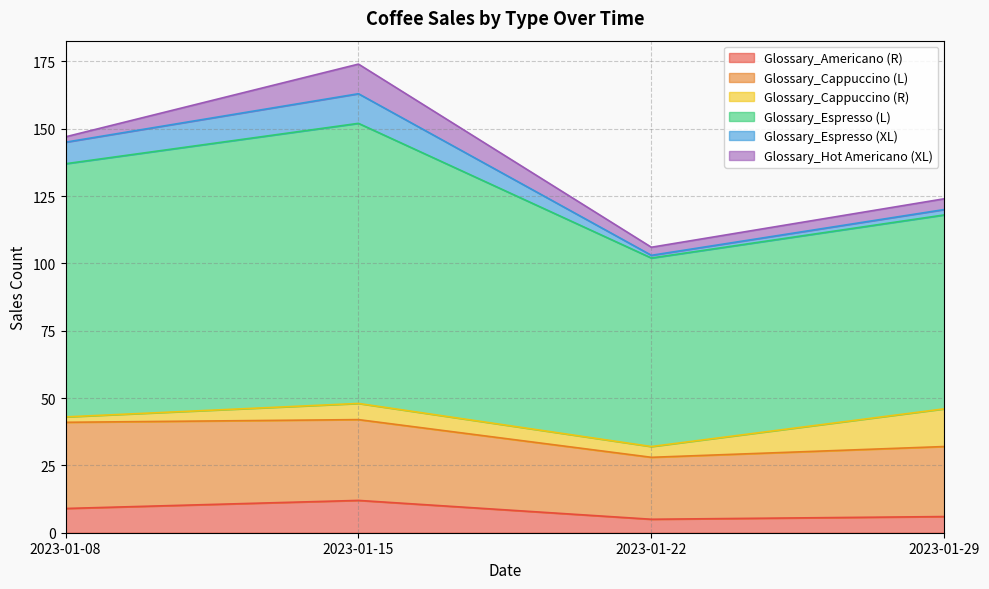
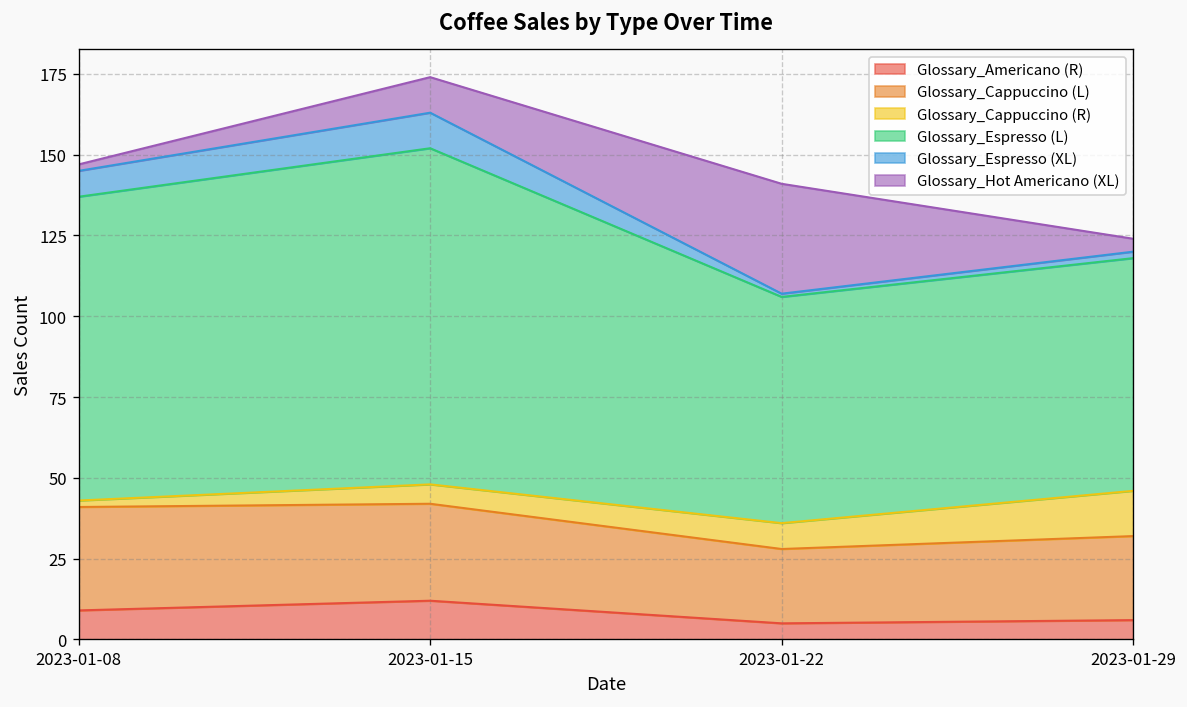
Glossary_Cappuccino (R), 2023-01-22: 4 -> 8
Glossary_Hot Americano (XL), 2023-01-22: 3 -> 34
